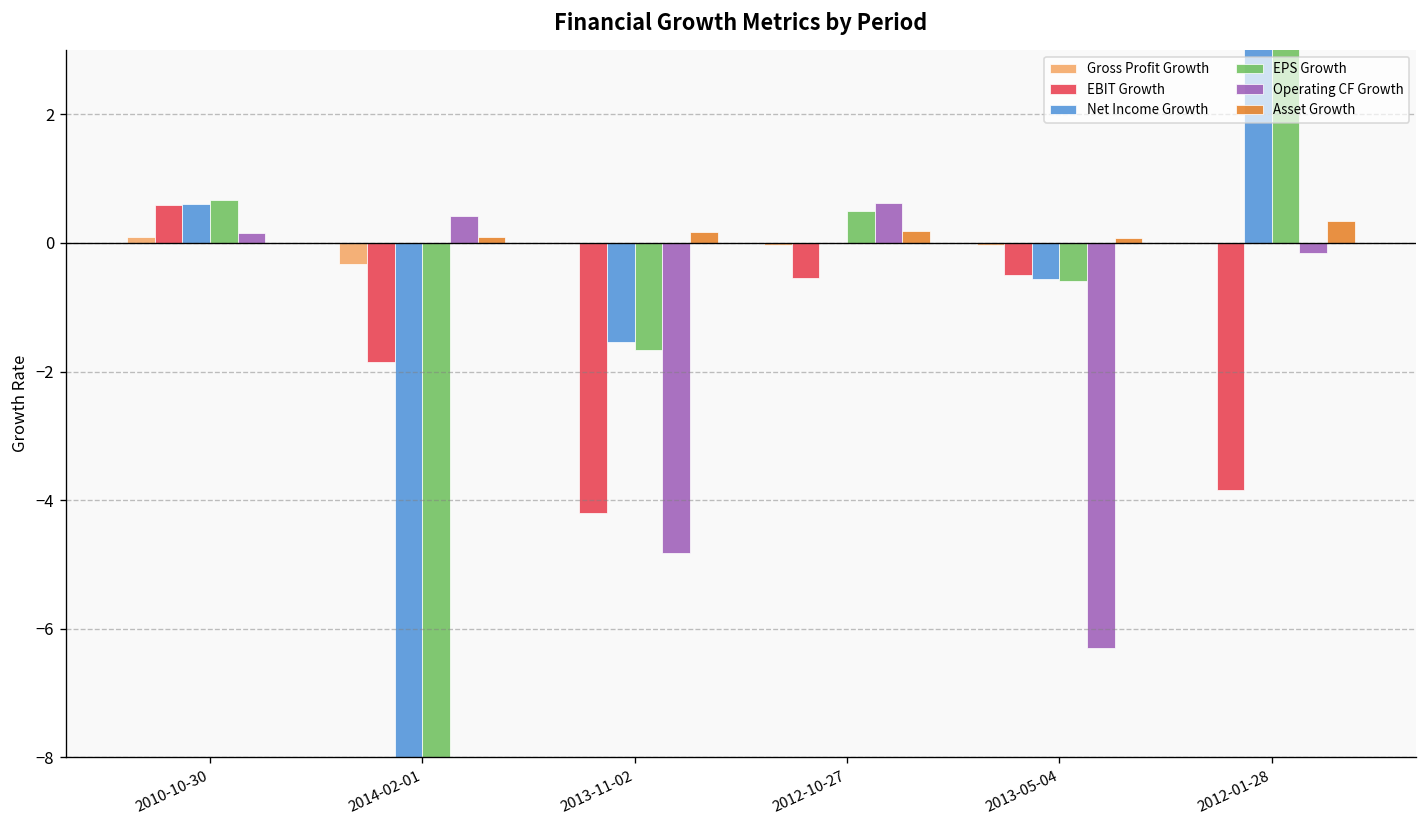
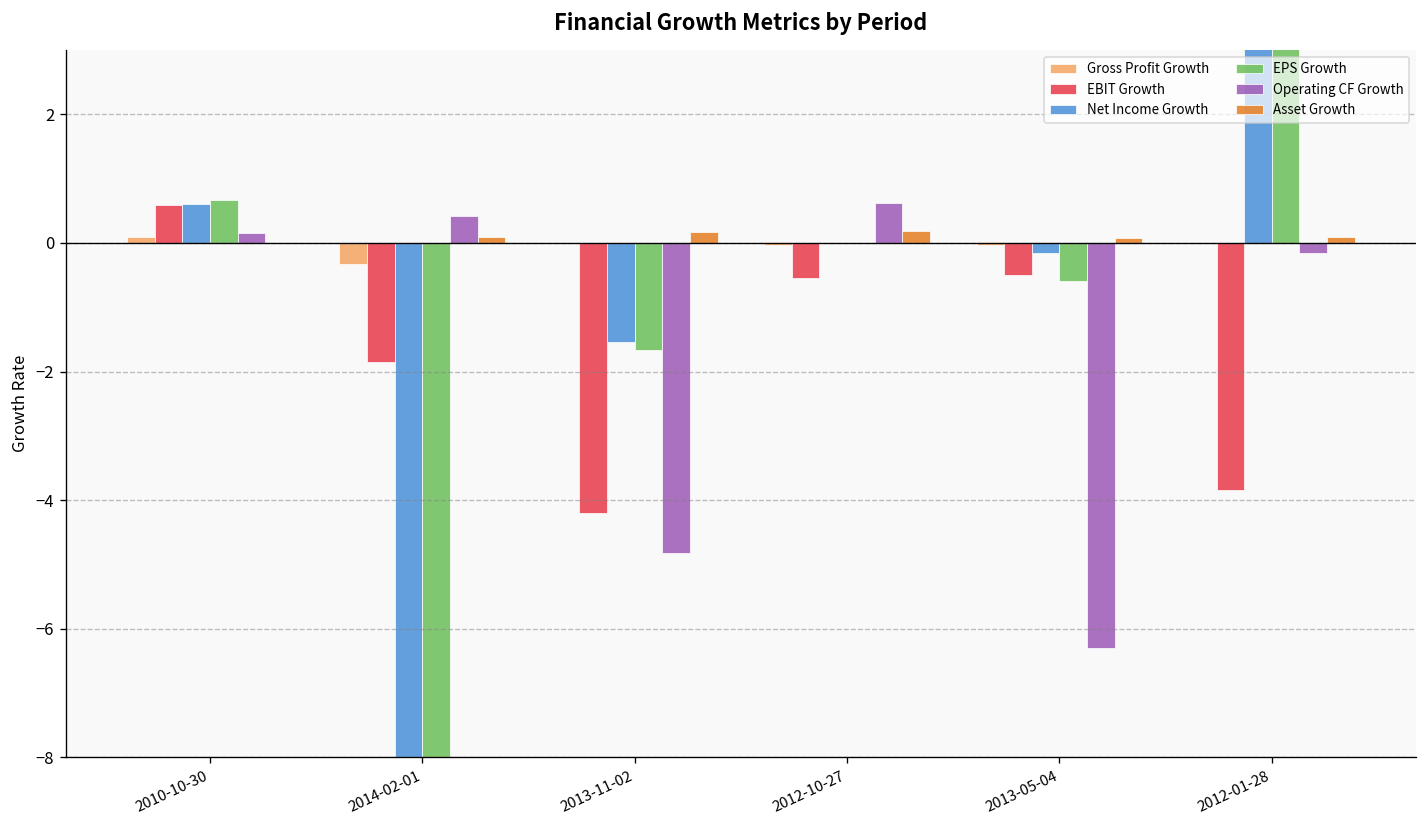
EPS Growth, 2012-10-27: 0.5 -> 0.0
Net Income Growth, 2013-05-04: -0.6 -> -0.2
Asset Growth, 2012-01-28: 0.3 -> 0.1
